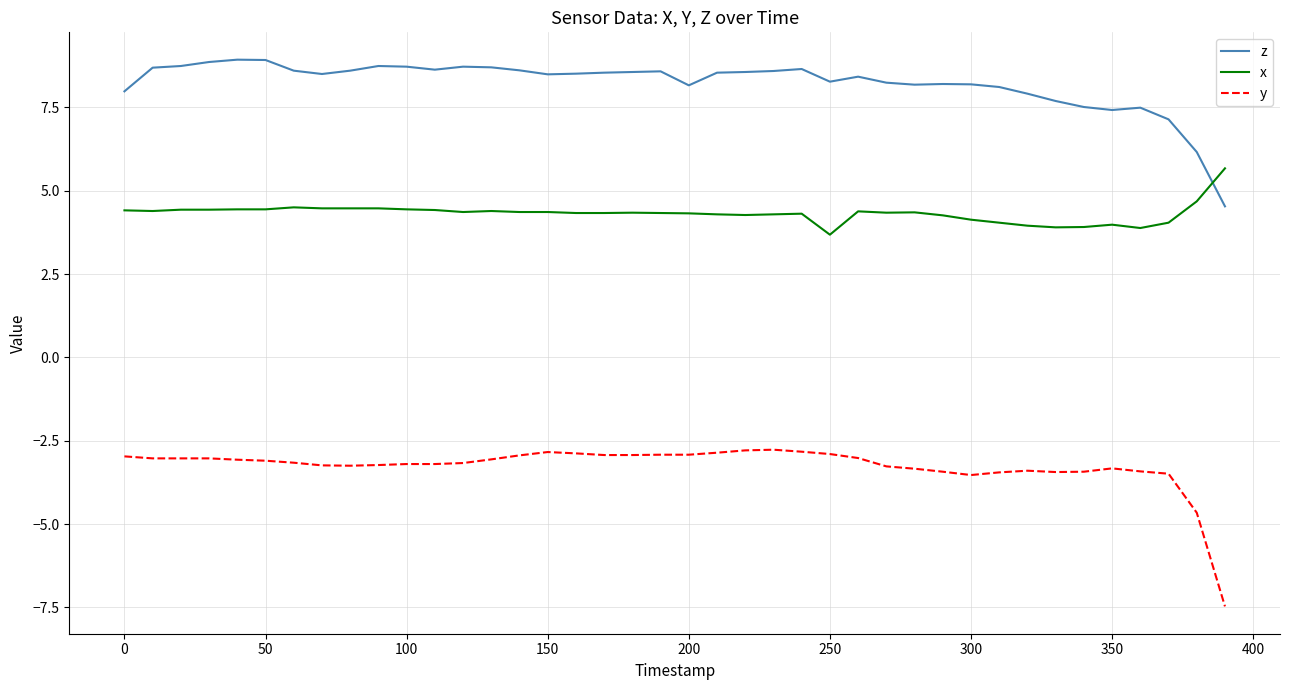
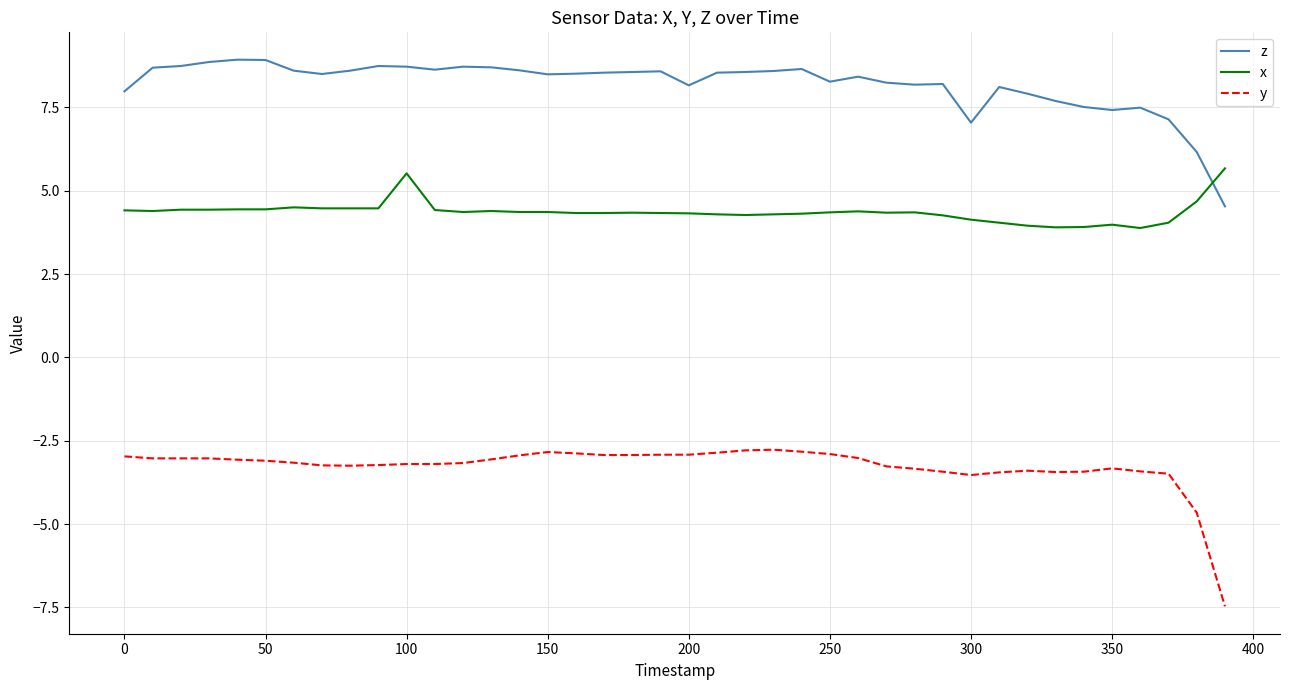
x, 100: 4.4 -> 5.5
x, 250: 3.7 -> 4.4
z, 300: 8.2 -> 7.0
